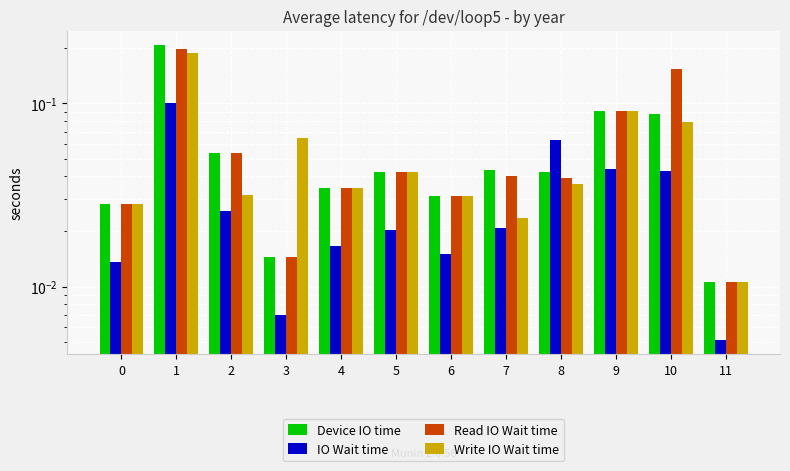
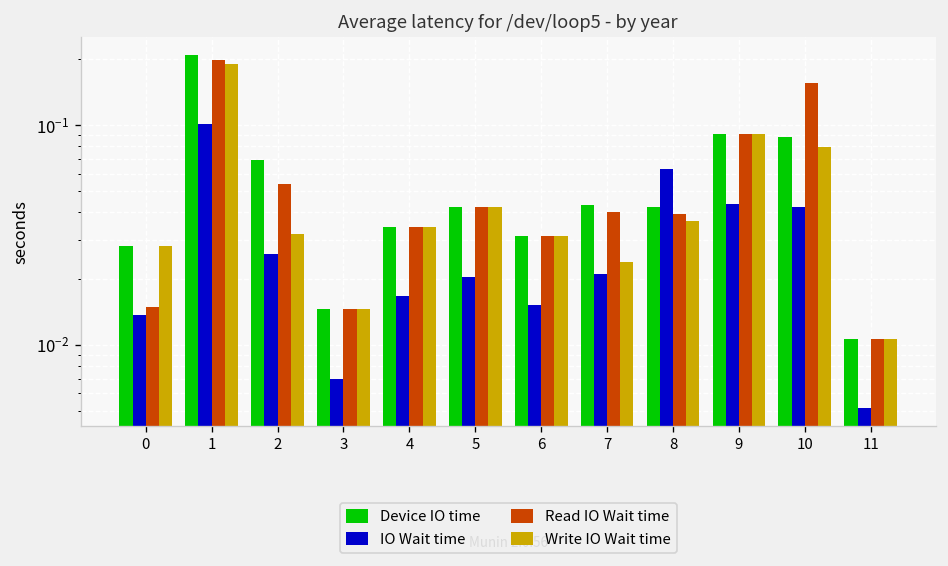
Read IO Wait time, 0: 0.028 -> 0.015
Device IO time, 2: 0.054 -> 0.070
Write IO Wait time, 3: 0.065 -> 0.014
